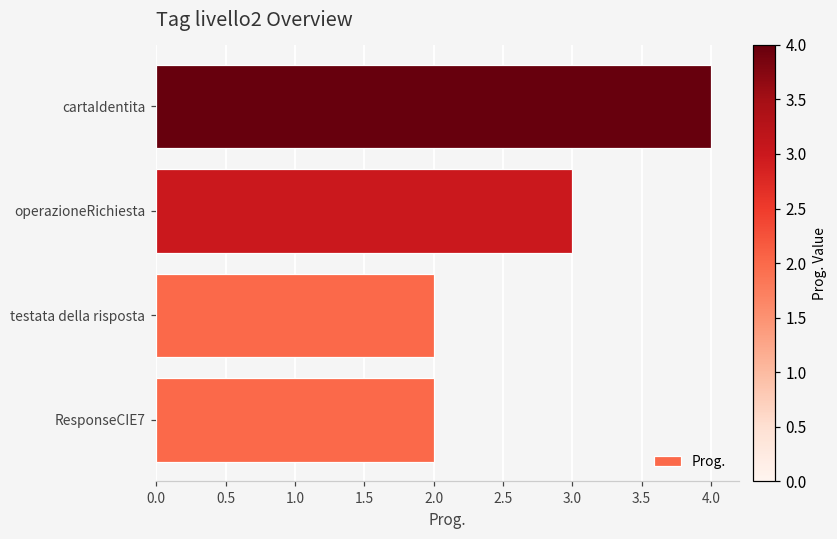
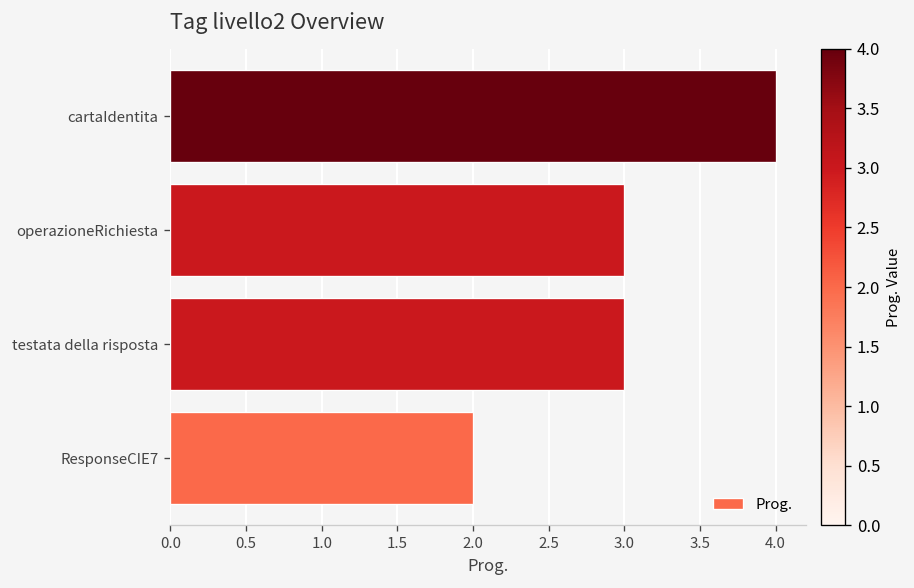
testata della risposta: 2 -> 3
